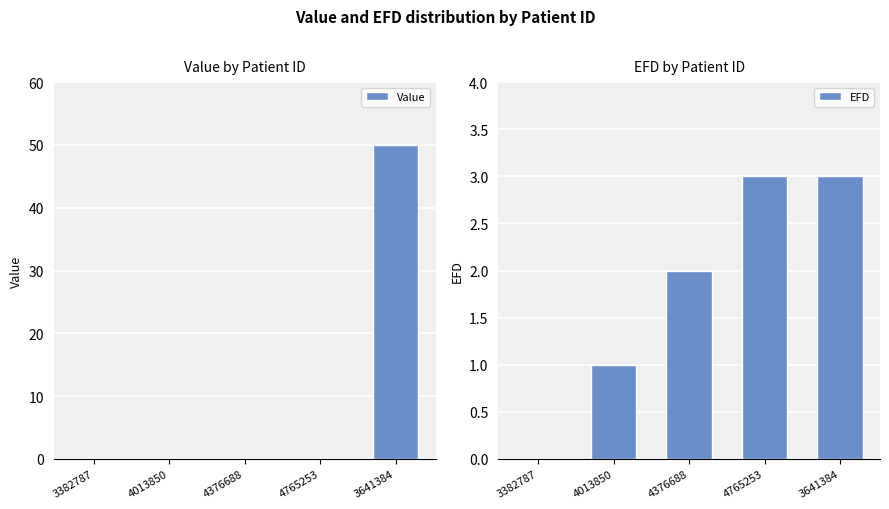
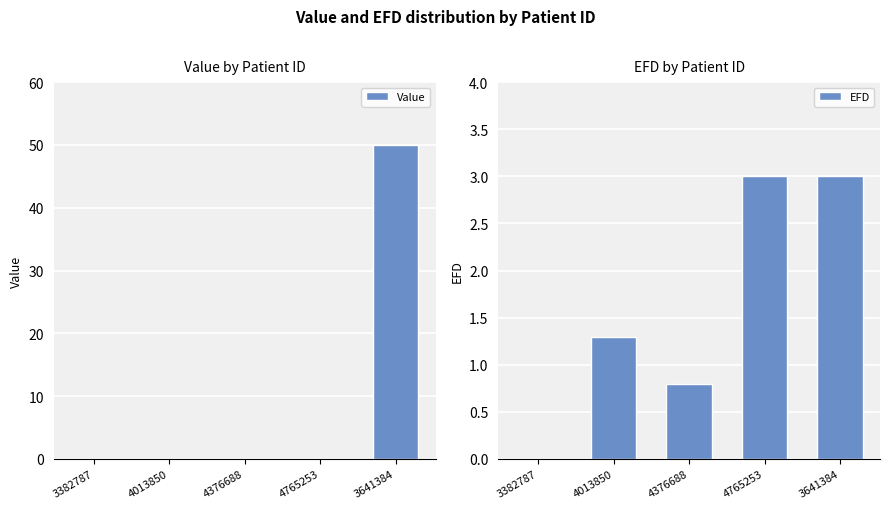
EFD by Patient ID, 4013850: 1.0 -> 1.3
EFD by Patient ID, 4376688: 2.0 -> 0.8
